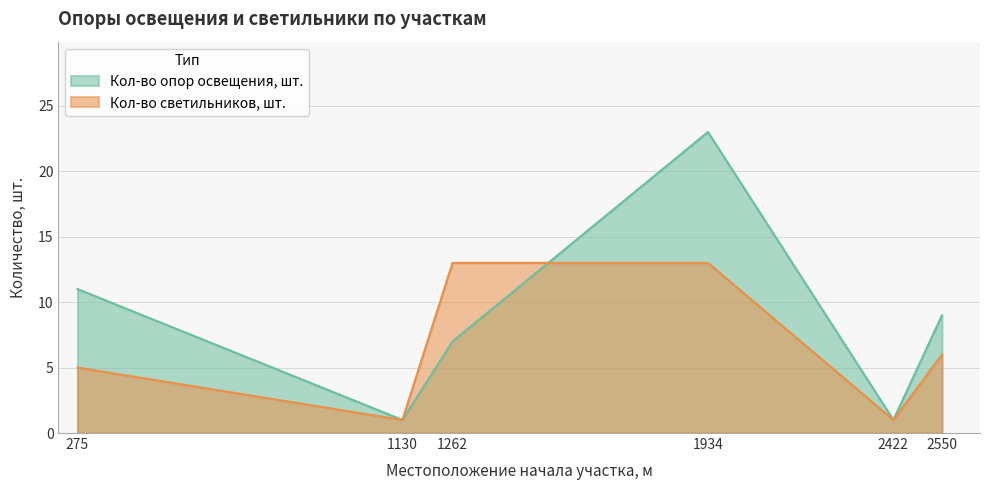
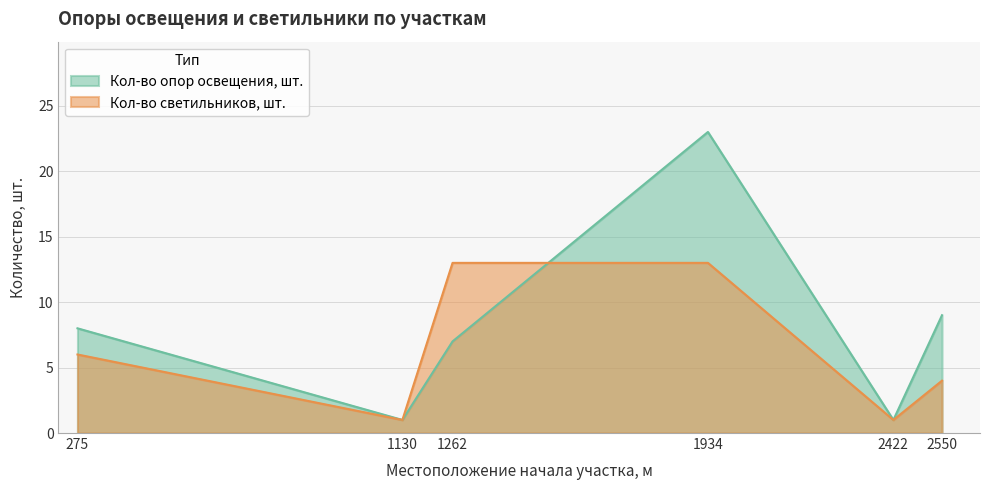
Кол-во опор освещения, шт., 275: 11 -> 8
Кол-во светильников, шт., 275: 5 -> 6
Кол-во светильников, шт., 2550: 6 -> 4
